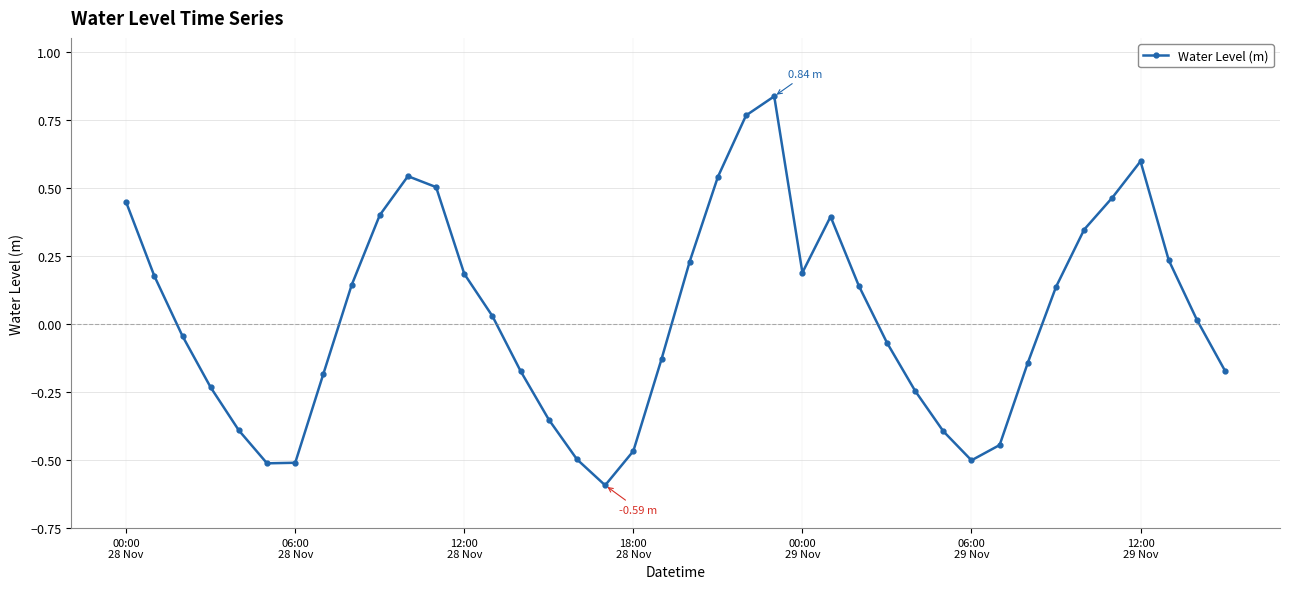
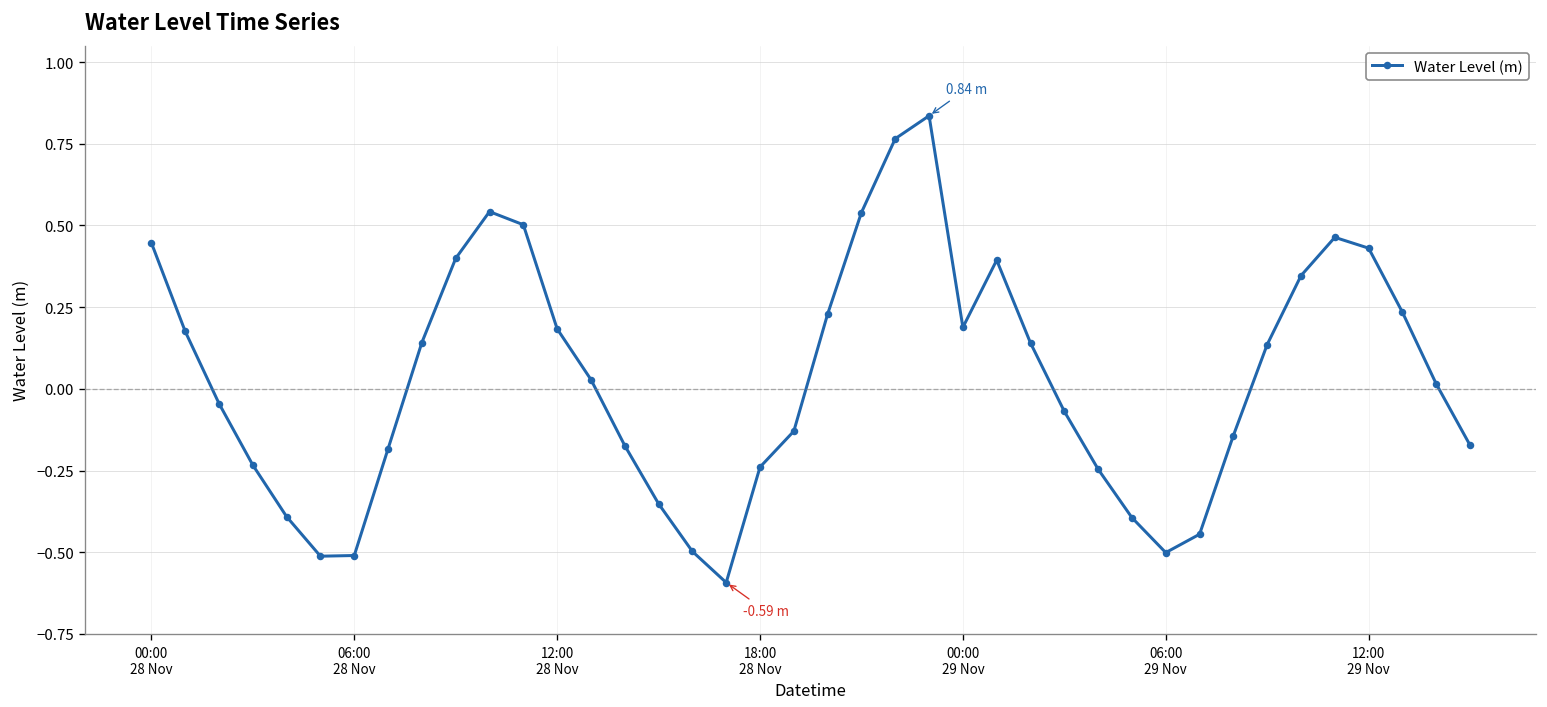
18:00 28 Nov: -0.47 -> -0.24
12:00 29 Nov: 0.60 -> 0.43
